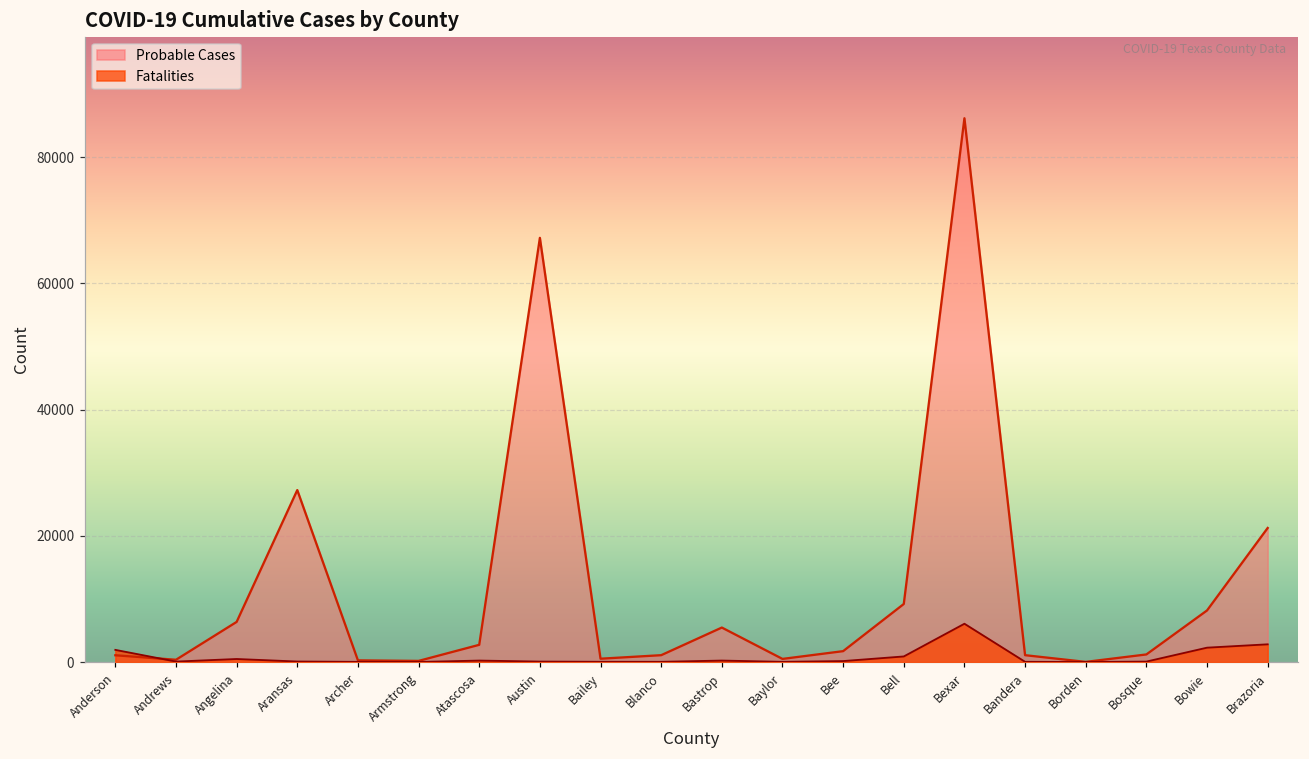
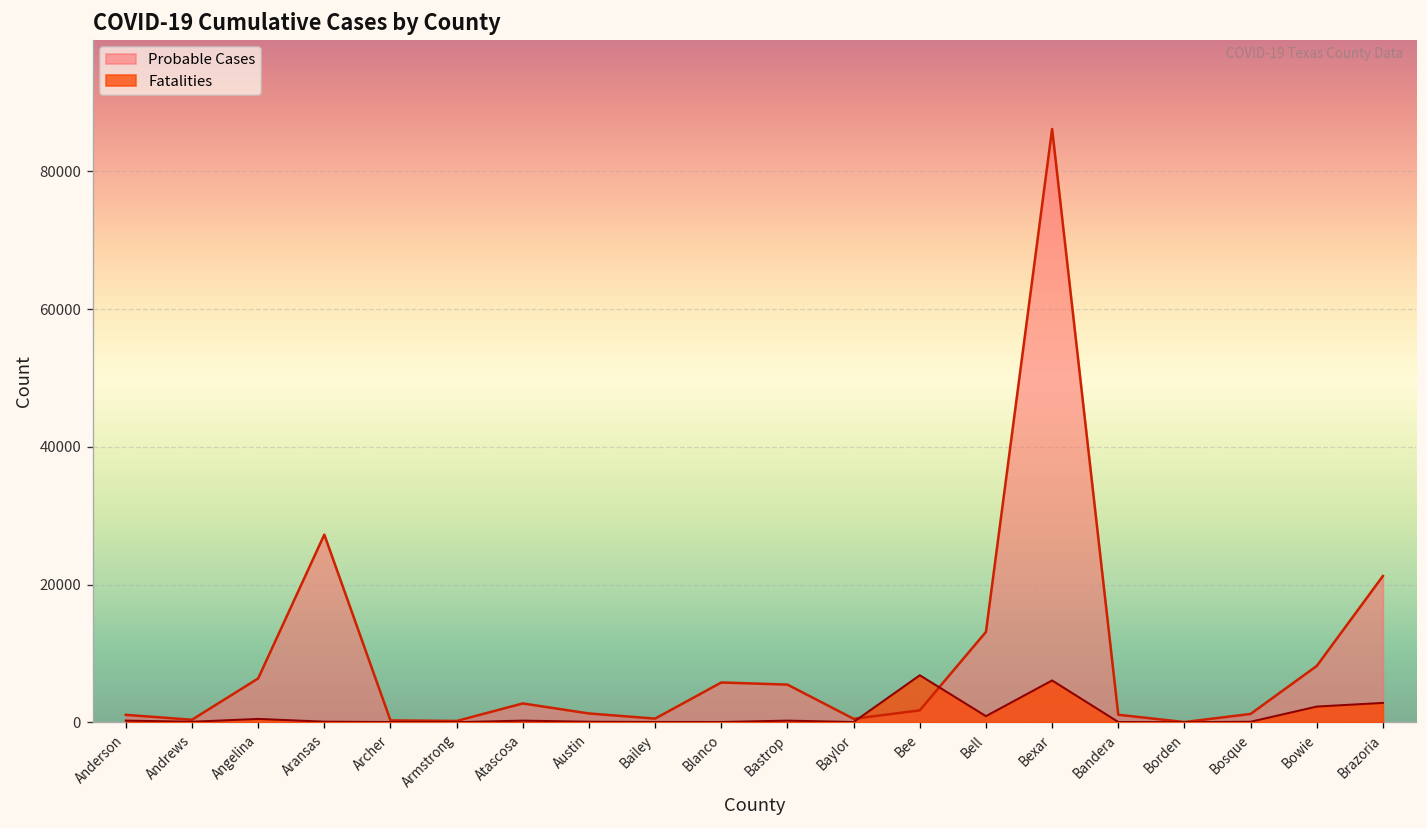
Fatalities, Anderson: 2000 -> 0
Probable Cases, Austin: 67000 -> 1000
Probable Cases, Blanco: 1000 -> 6000
Fatalities, Bee: 0 -> 7000
Probable Cases, Bell: 9000 -> 13000
